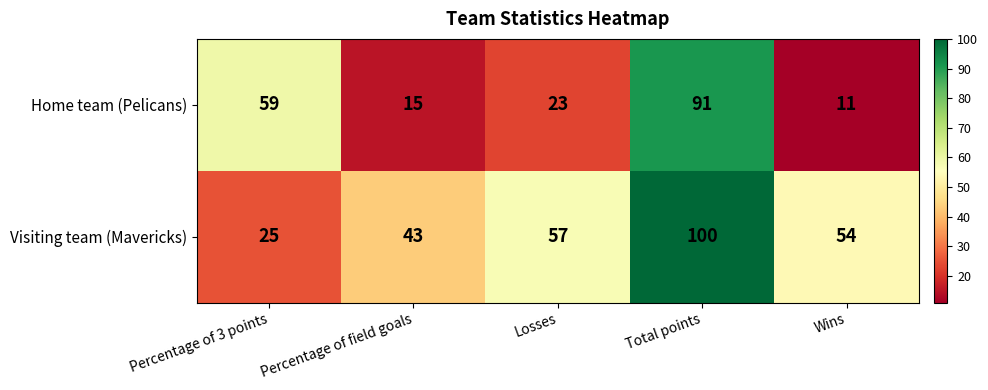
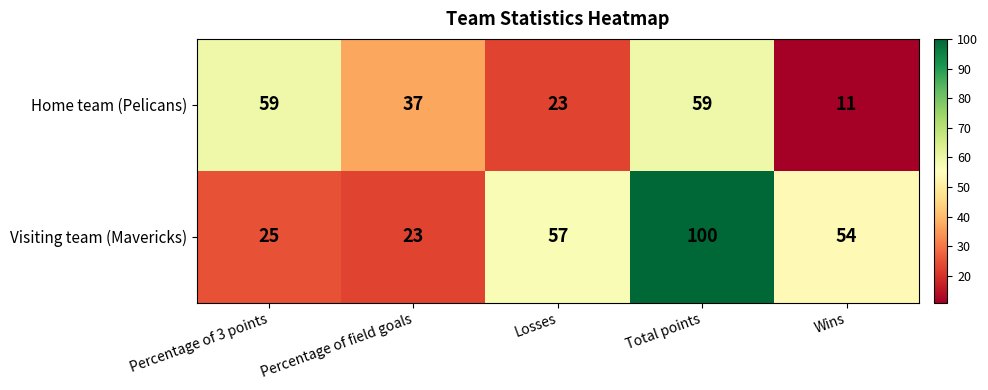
Home team (Pelicans), Percentage of field goals: 15 -> 37
Home team (Pelicans), Total points: 91 -> 59
Visiting team (Mavericks), Percentage of field goals: 43 -> 23
